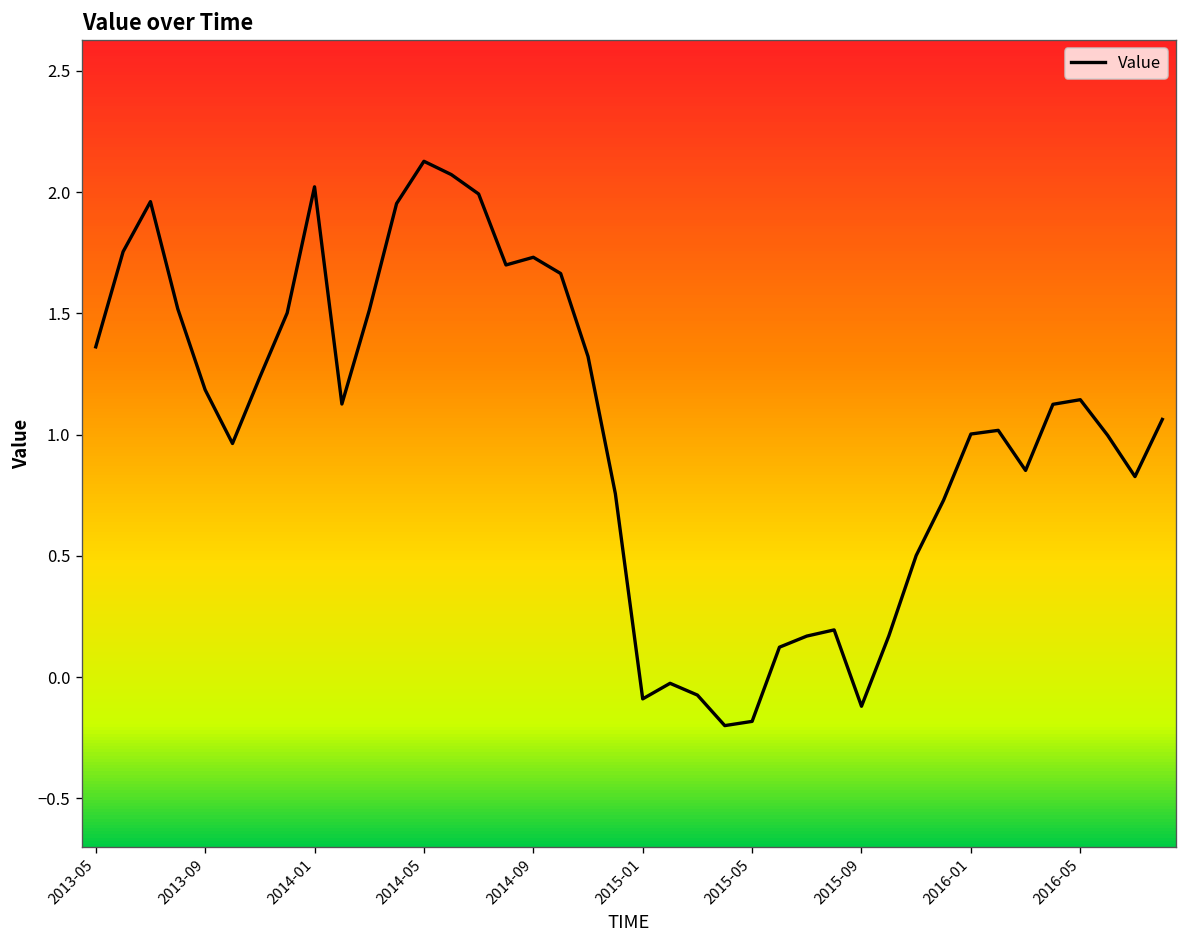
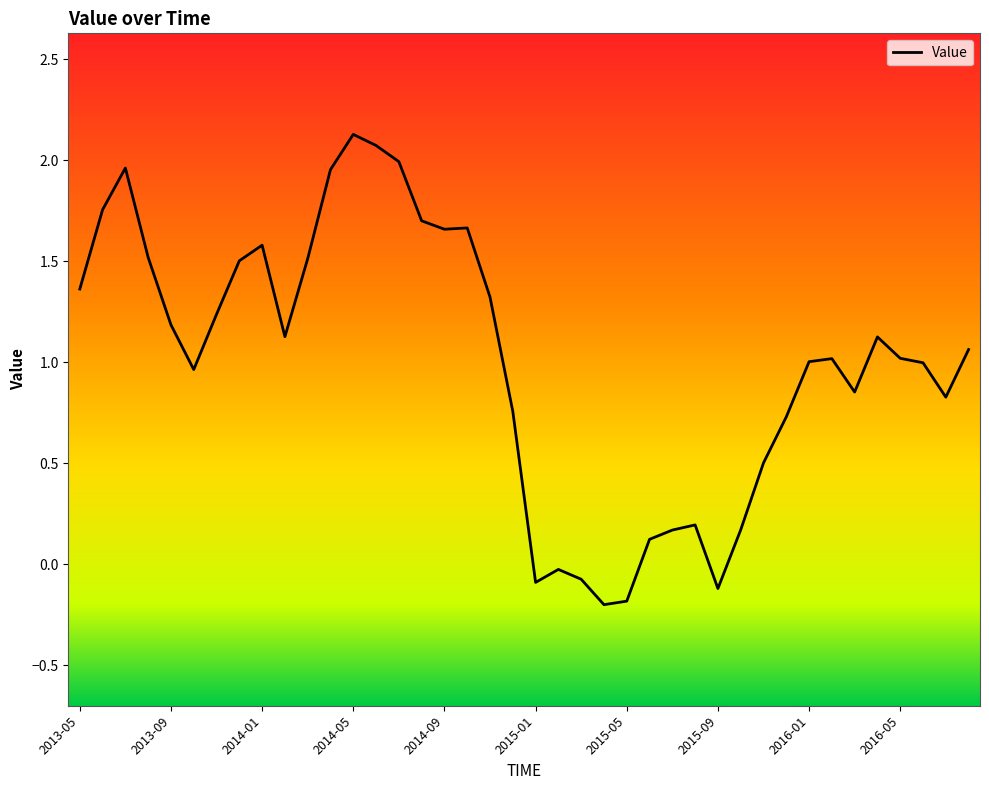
2014-01: 2.02 -> 1.58
2014-09: 1.73 -> 1.66
2016-05: 1.14 -> 1.02
